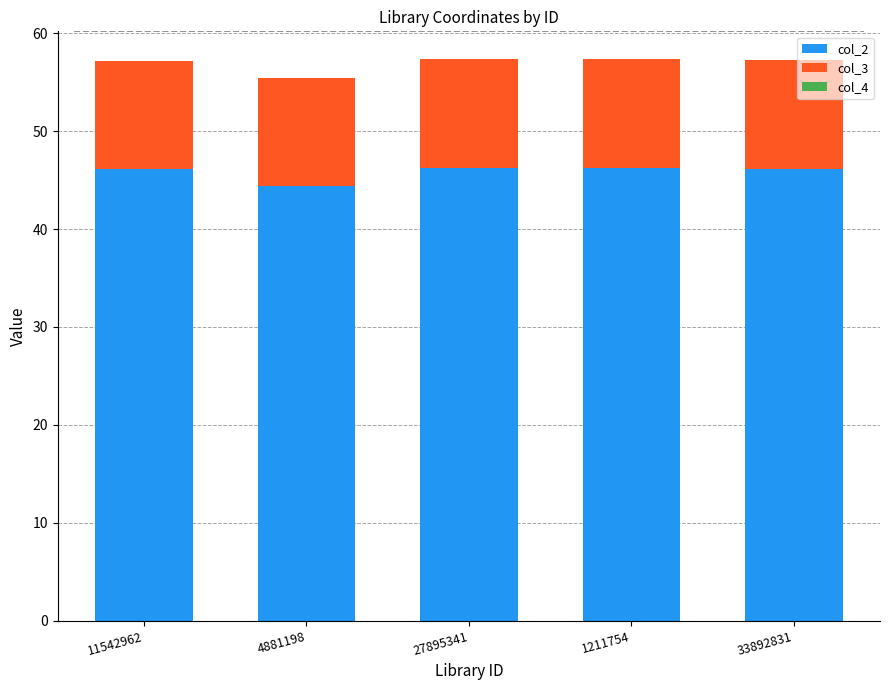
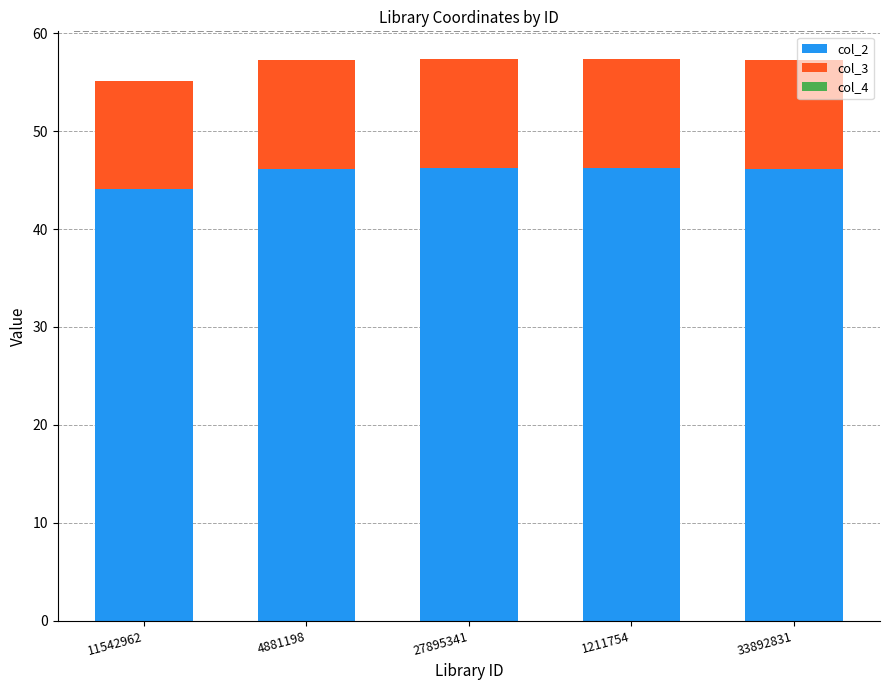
col_2, 11542962: 46 -> 44
col_2, 4881198: 44 -> 46
